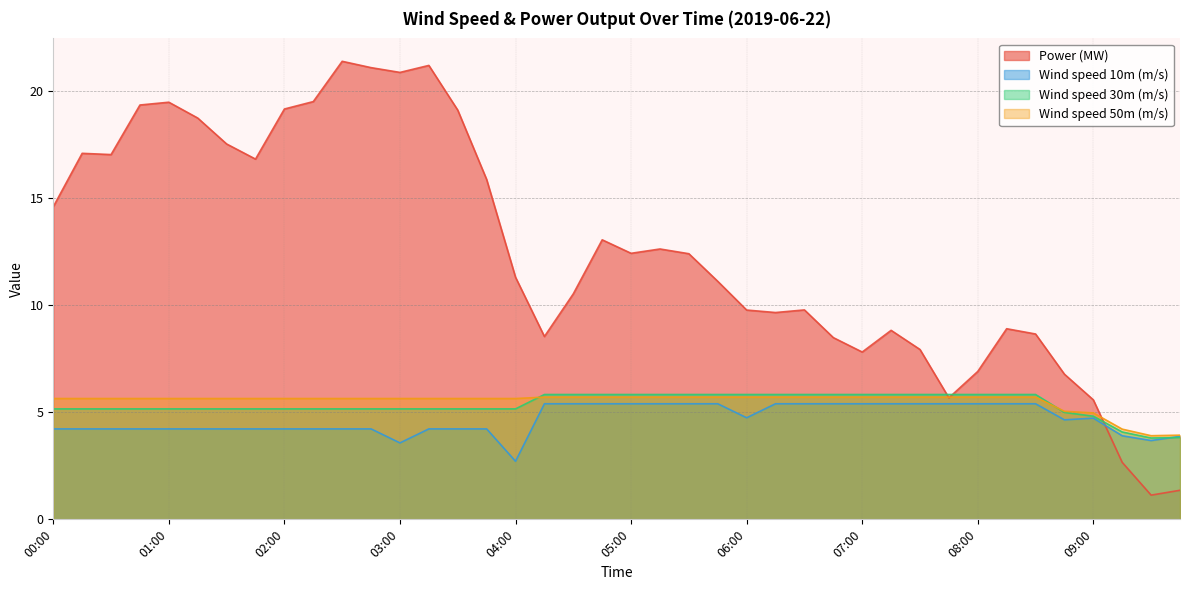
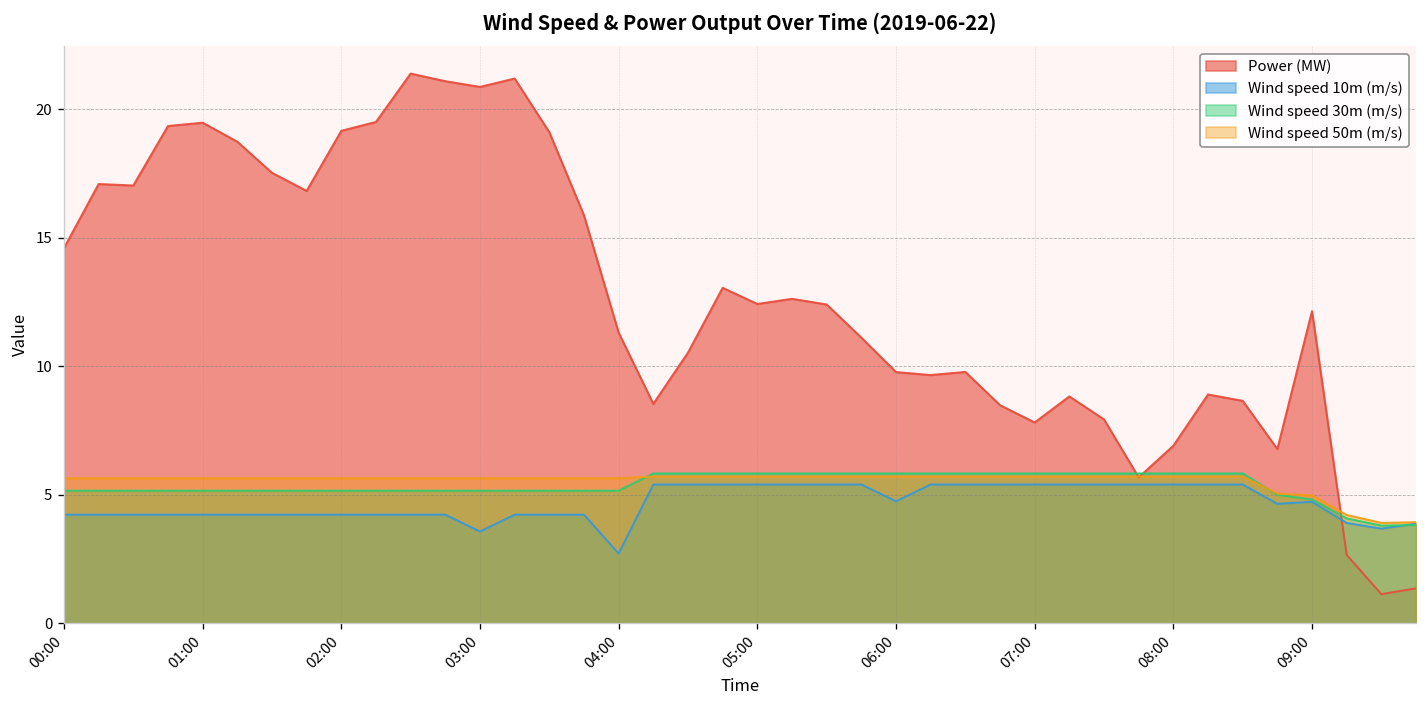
Power (MW), 09:00: 5.6 -> 12.1
